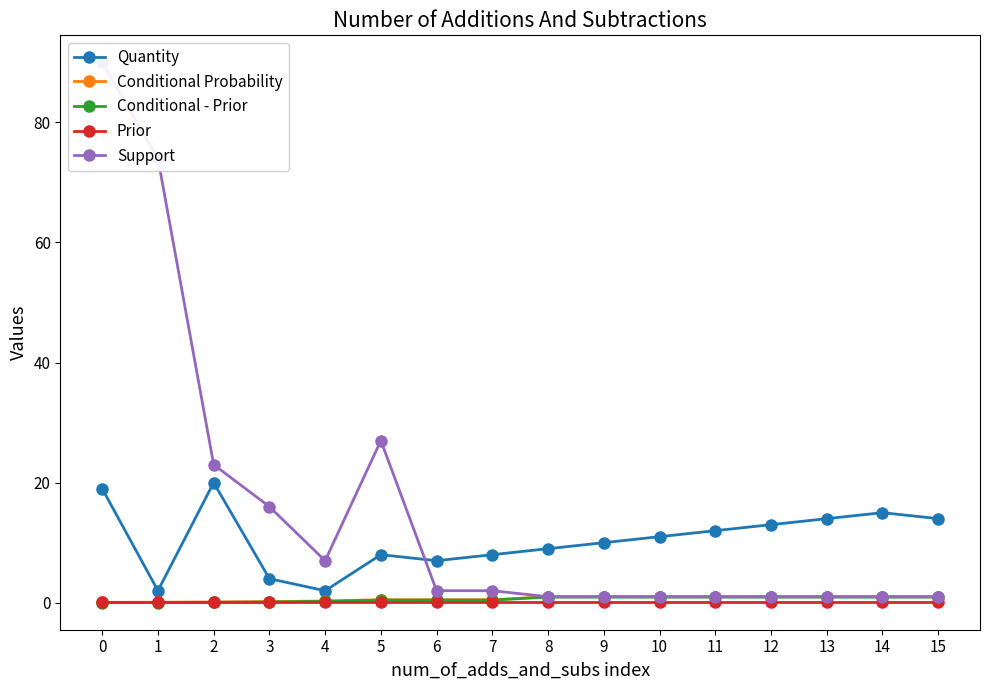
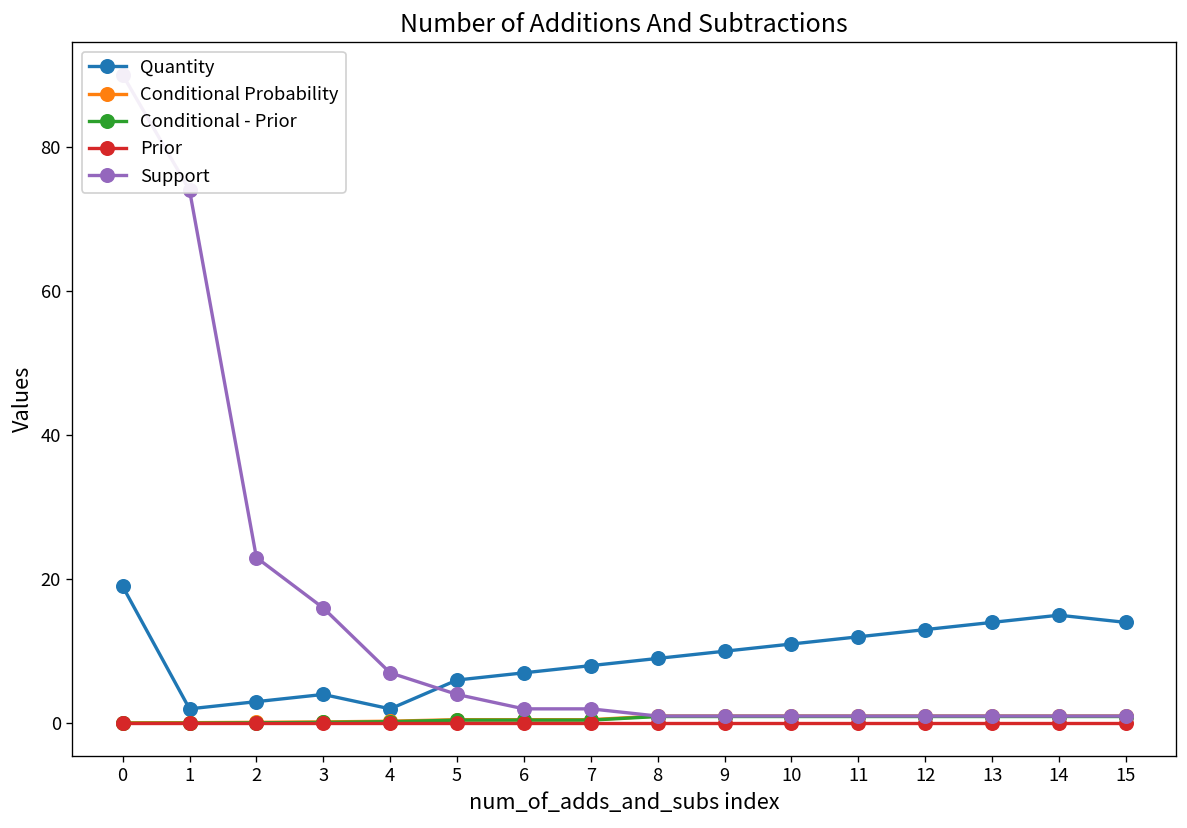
Quantity, 2: 20 -> 3
Quantity, 5: 8 -> 6
Support, 5: 27 -> 4
